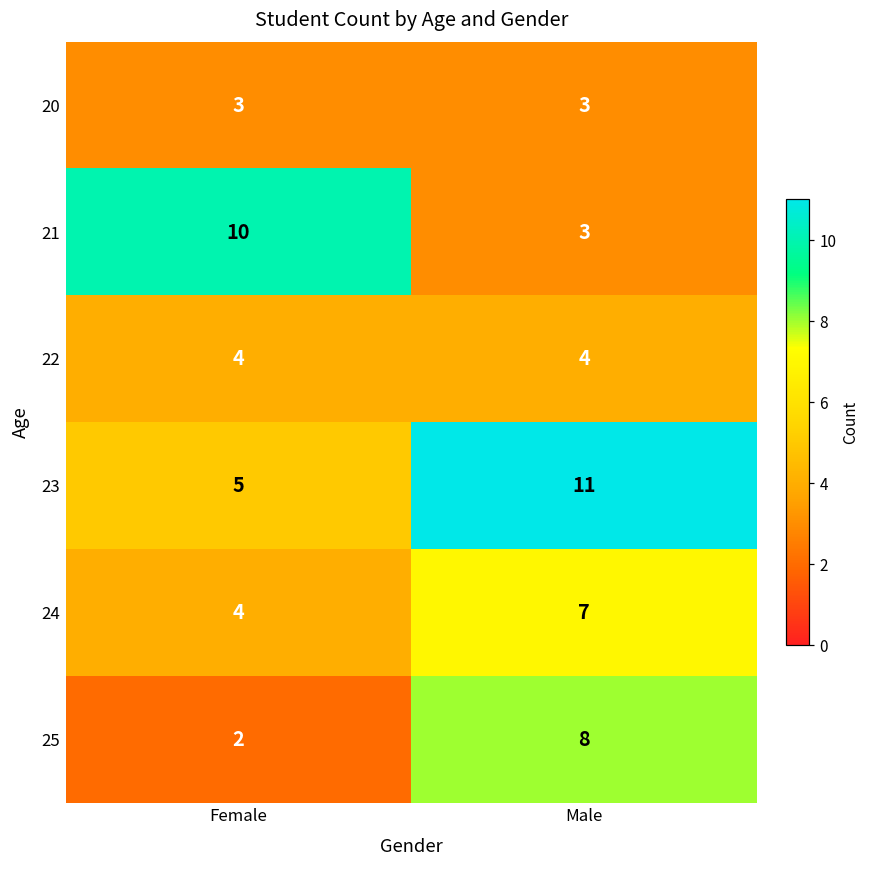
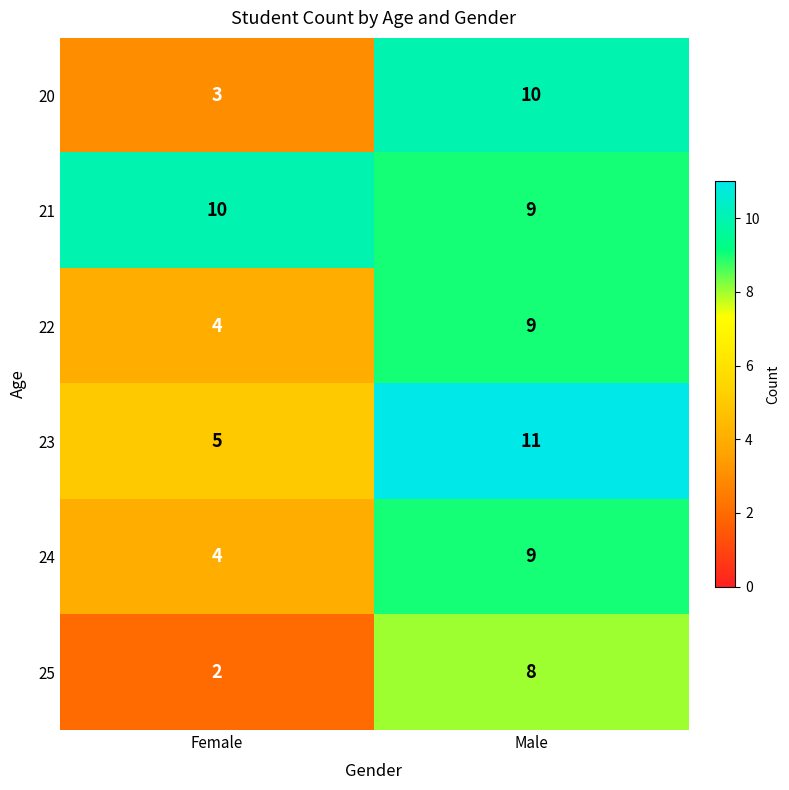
20, Male: 3 -> 10
21, Male: 3 -> 9
22, Male: 4 -> 9
24, Male: 7 -> 9
